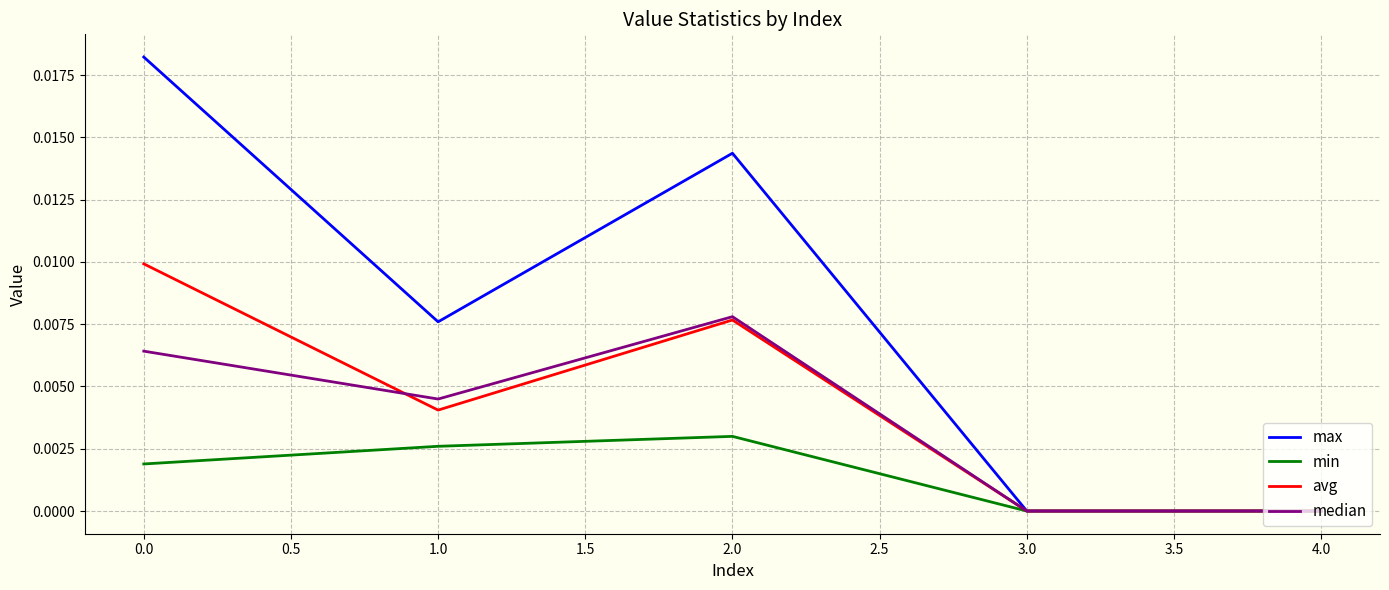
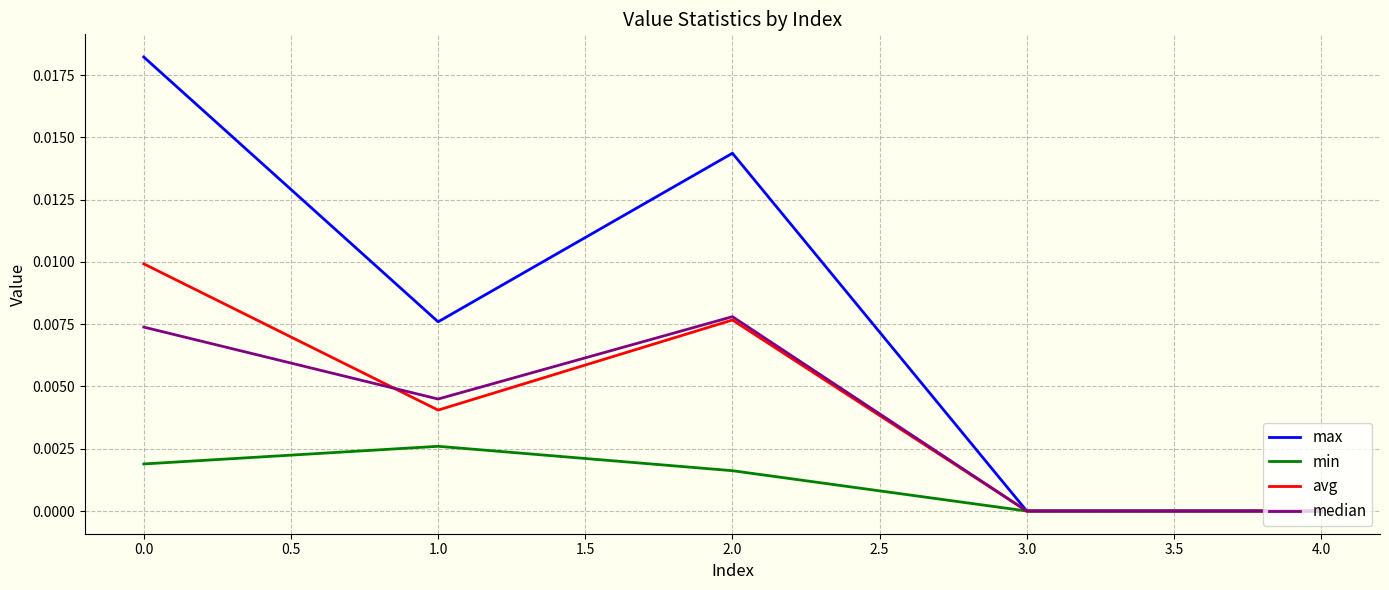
median, 0.0: 0.0064 -> 0.0074
min, 2.0: 0.0030 -> 0.0016
